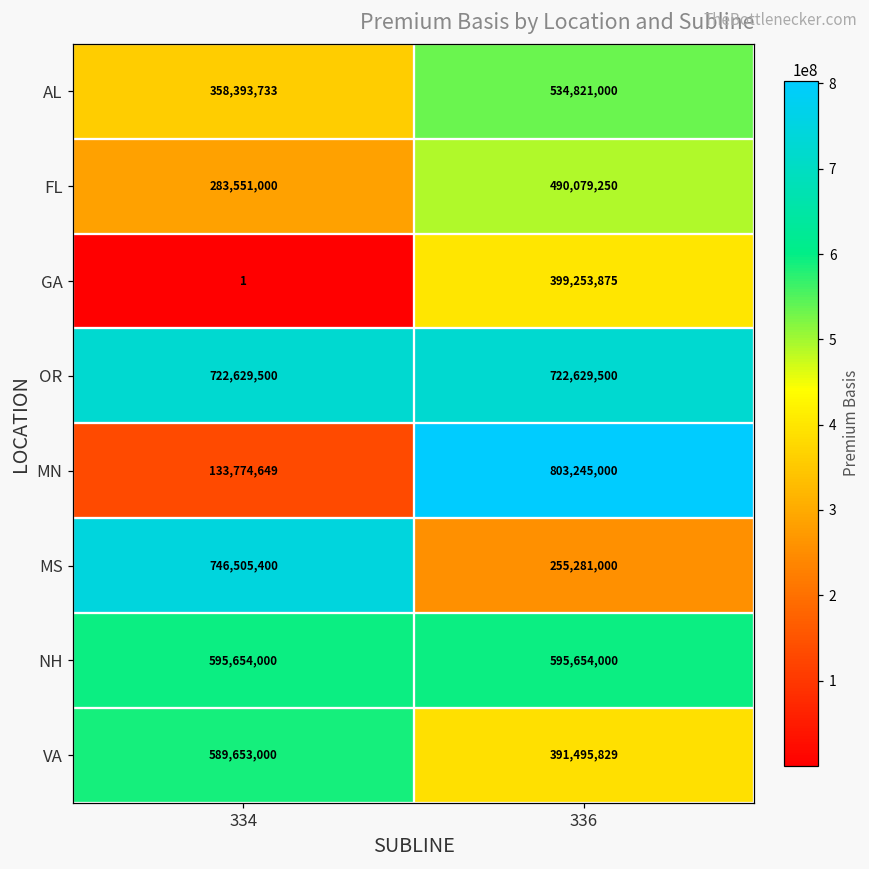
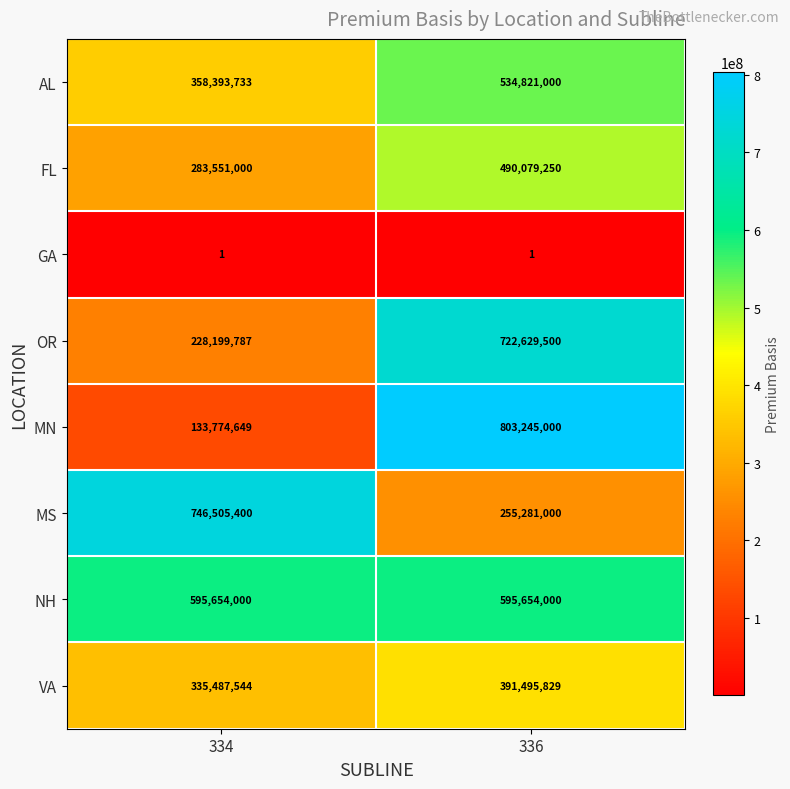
GA, 336: 399,253,875 -> 1
OR, 334: 722,629,500 -> 228,199,787
VA, 334: 589,653,000 -> 335,487,544
